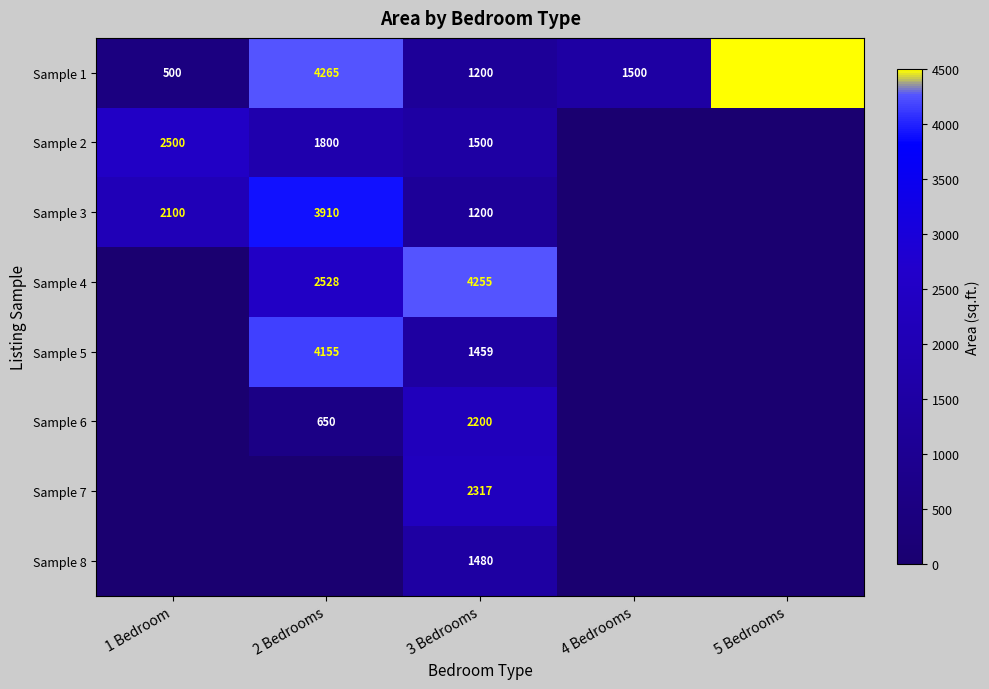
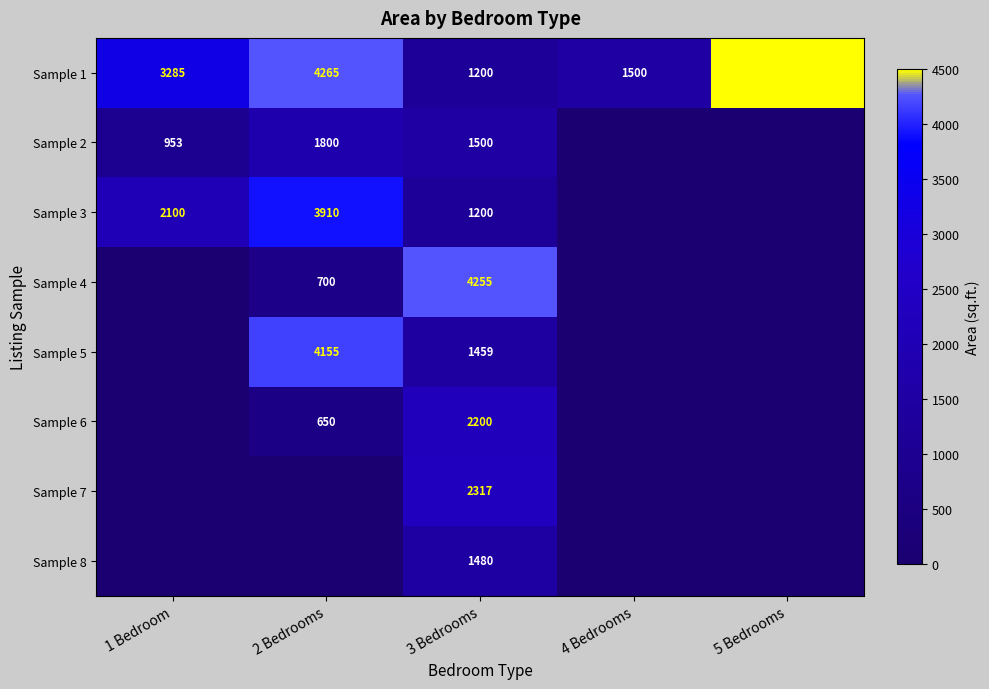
Sample 1, 1 Bedroom: 500 -> 3285
Sample 2, 1 Bedroom: 2500 -> 953
Sample 4, 2 Bedrooms: 2528 -> 700
